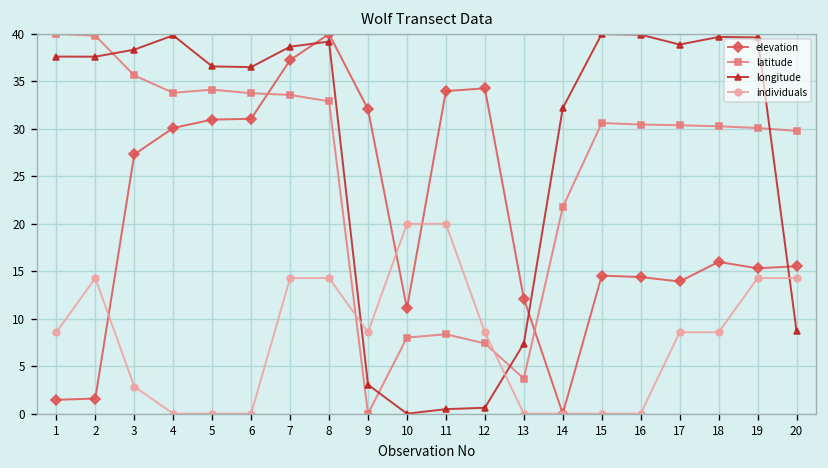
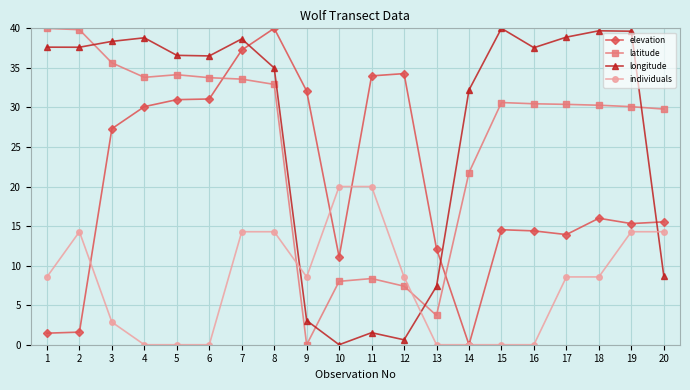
longitude, 4: 40 -> 39
longitude, 8: 39 -> 35
longitude, 11: 0 -> 2
longitude, 16: 40 -> 38
